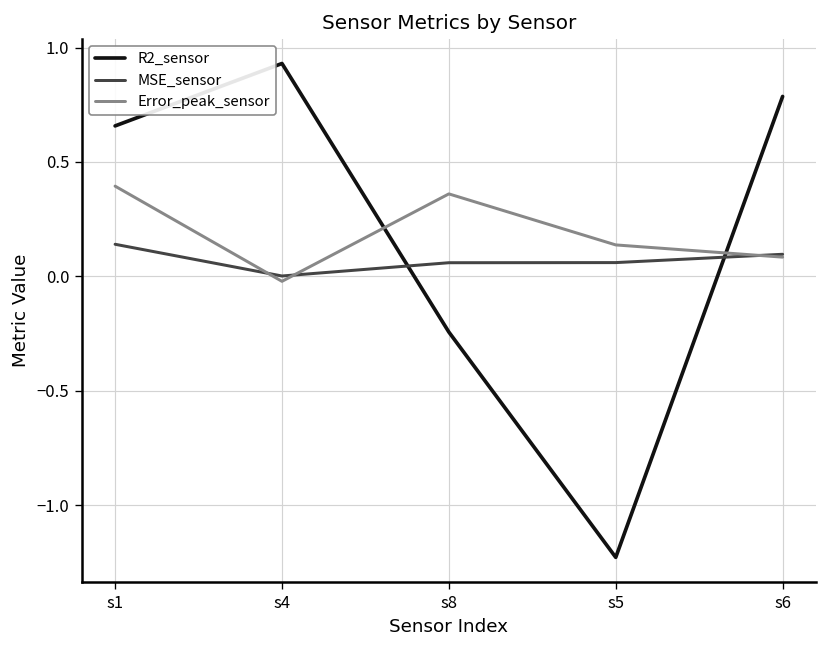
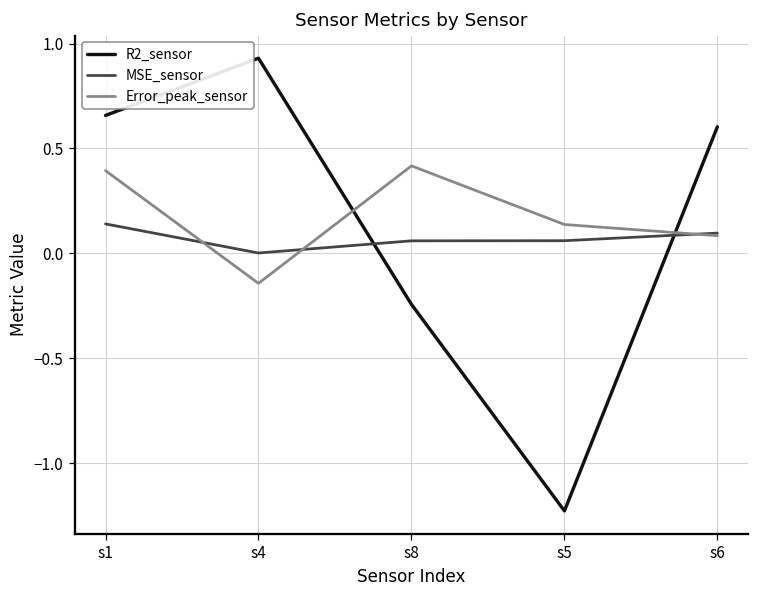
Error_peak_sensor, s4: -0.02 -> -0.14
Error_peak_sensor, s8: 0.36 -> 0.42
R2_sensor, s6: 0.79 -> 0.60
